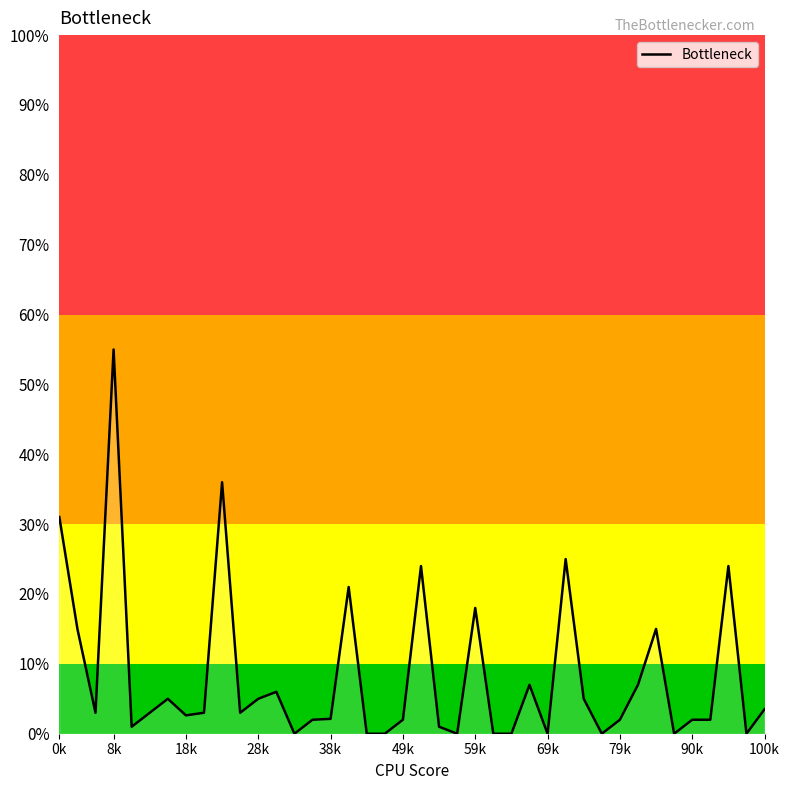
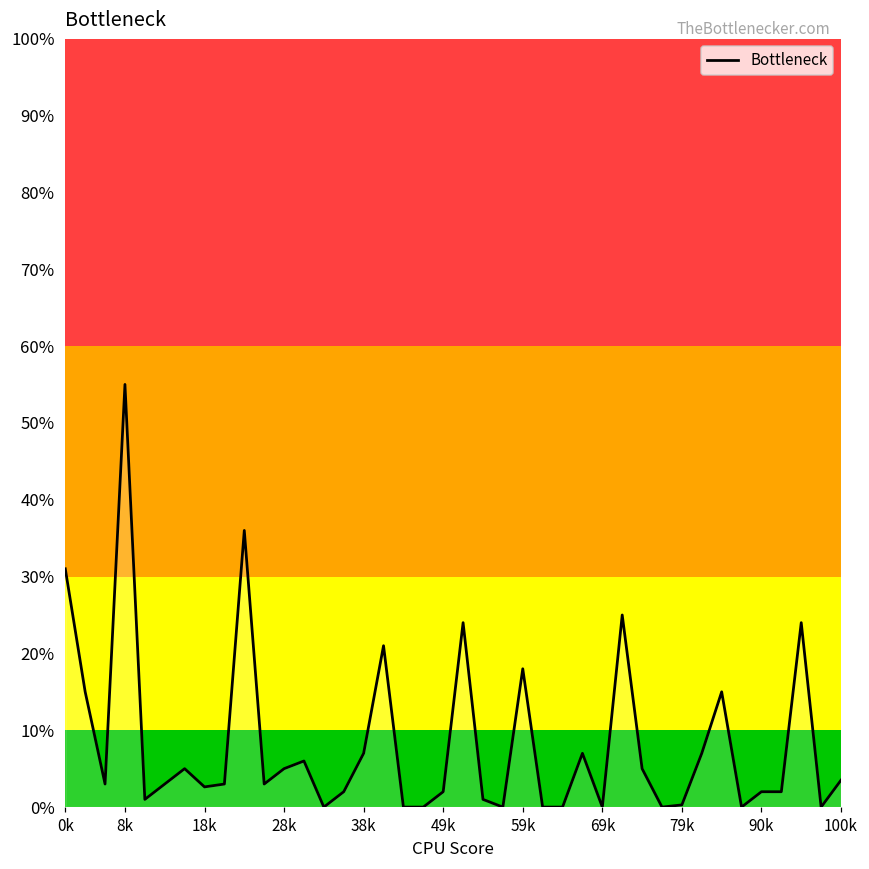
38k: 2% -> 7%
79k: 2% -> 0%
